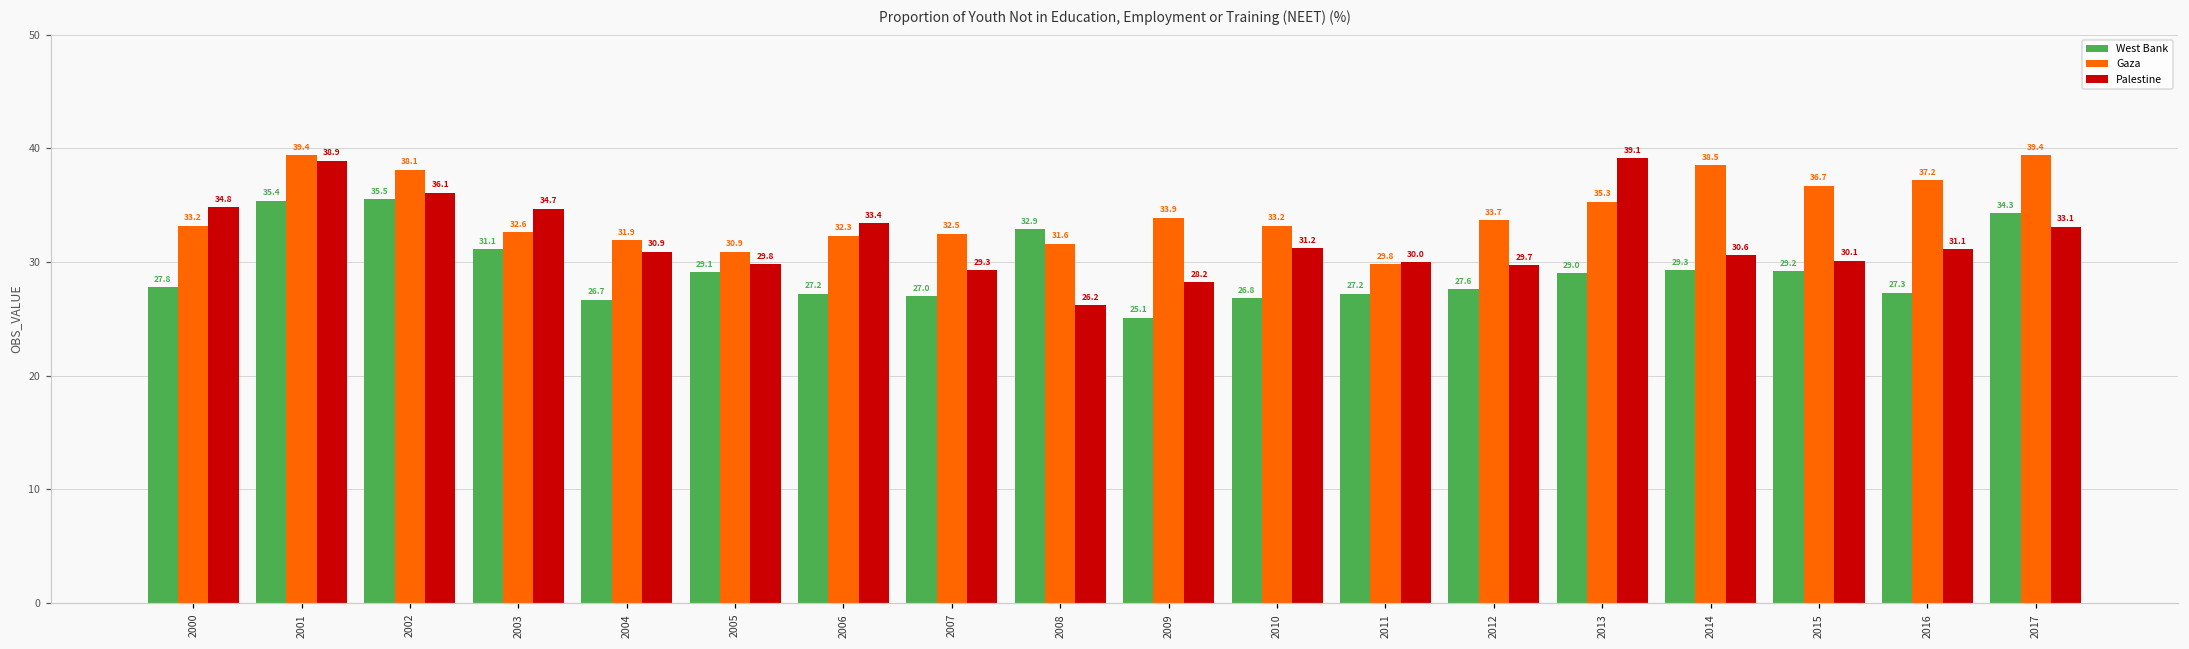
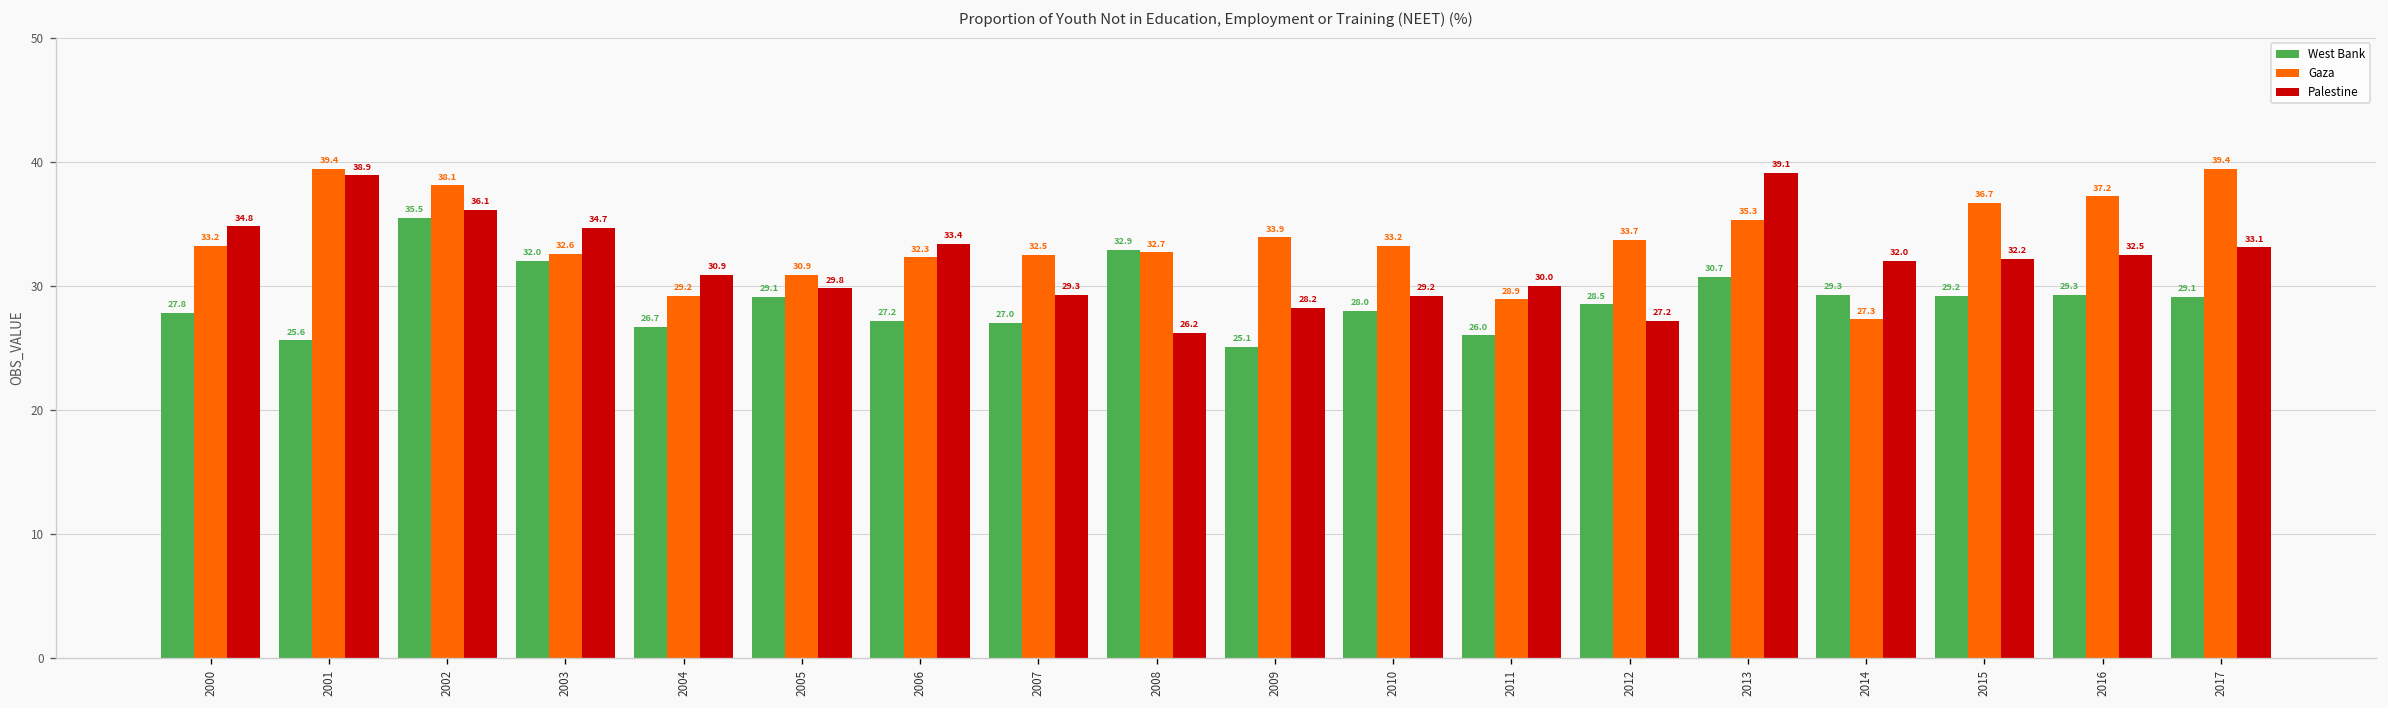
West Bank, 2001: 35.4 -> 25.6
West Bank, 2003: 31.1 -> 32.0
Gaza, 2004: 31.9 -> 29.2
Gaza, 2008: 31.6 -> 32.7
West Bank, 2010: 26.8 -> 28.0
Palestine, 2010: 31.2 -> 29.2
West Bank, 2011: 27.2 -> 26.0
Gaza, 2011: 29.8 -> 28.9
West Bank, 2012: 27.6 -> 28.5
Palestine, 2012: 29.7 -> 27.2
West Bank, 2013: 29.0 -> 30.7
Gaza, 2014: 38.5 -> 27.3
Palestine, 2014: 30.6 -> 32.0
Palestine, 2015: 30.1 -> 32.2
West Bank, 2016: 27.3 -> 29.3
Palestine, 2016: 31.1 -> 32.5
West Bank, 2017: 34.3 -> 29.1
